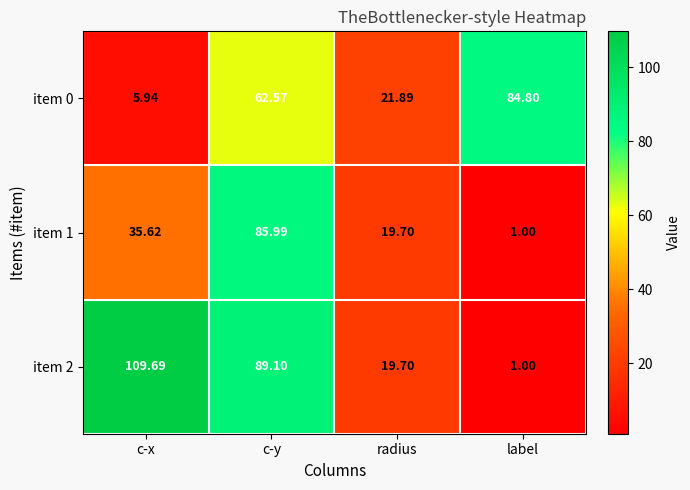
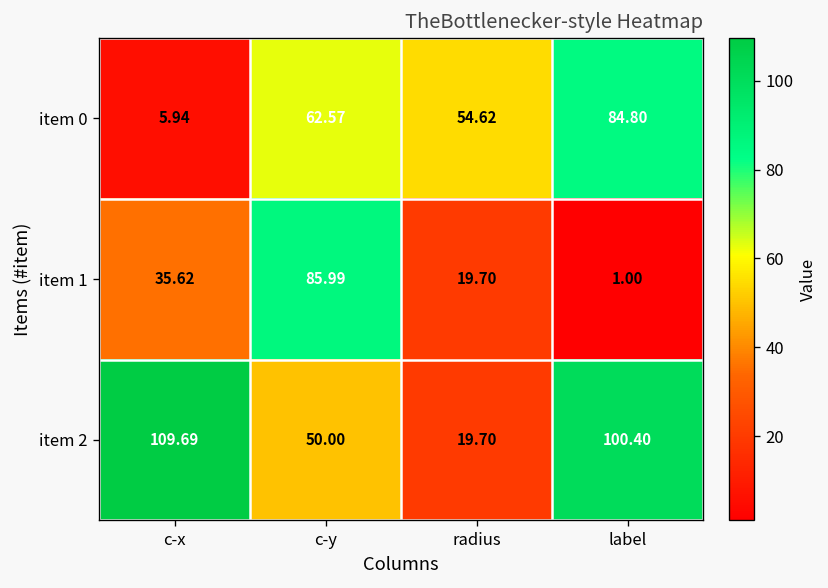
item 0, radius: 21.89 -> 54.62
item 2, c-y: 89.10 -> 50.00
item 2, label: 1.00 -> 100.40
